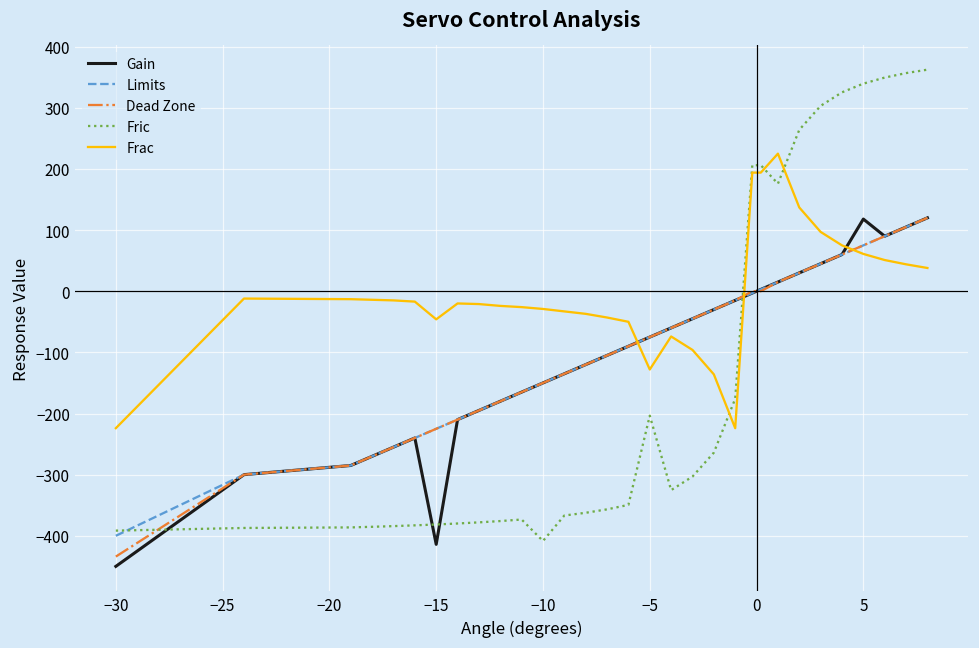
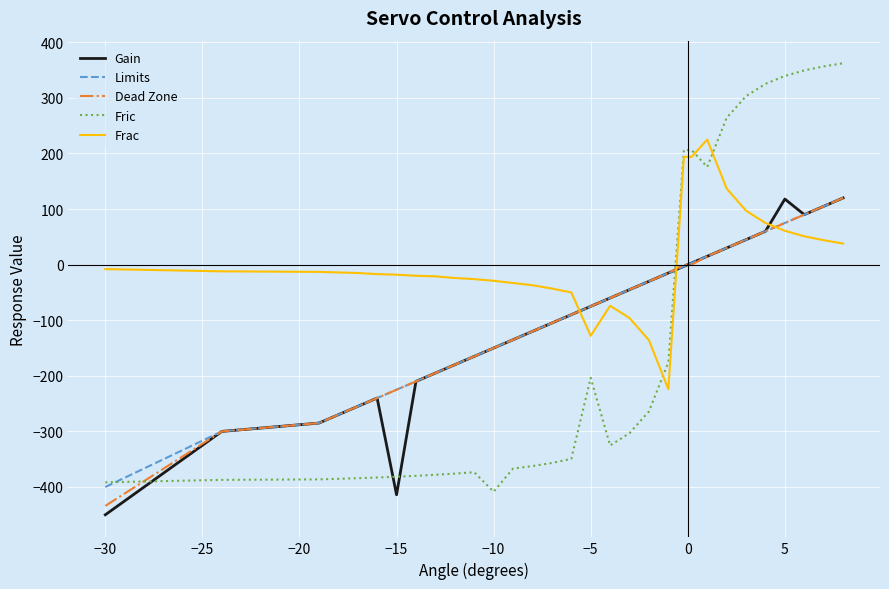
Frac, −30: -220 -> -10
Frac, −15: -50 -> -20
